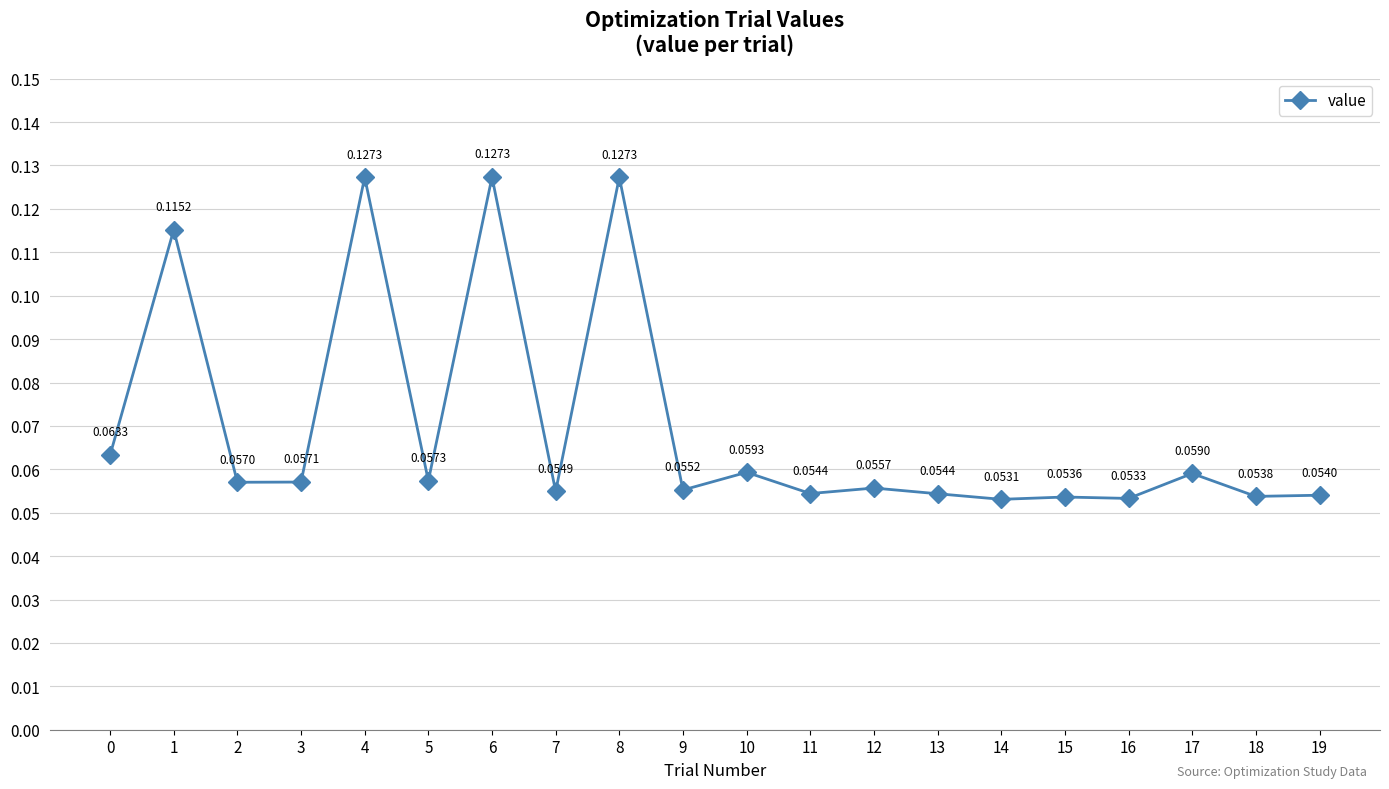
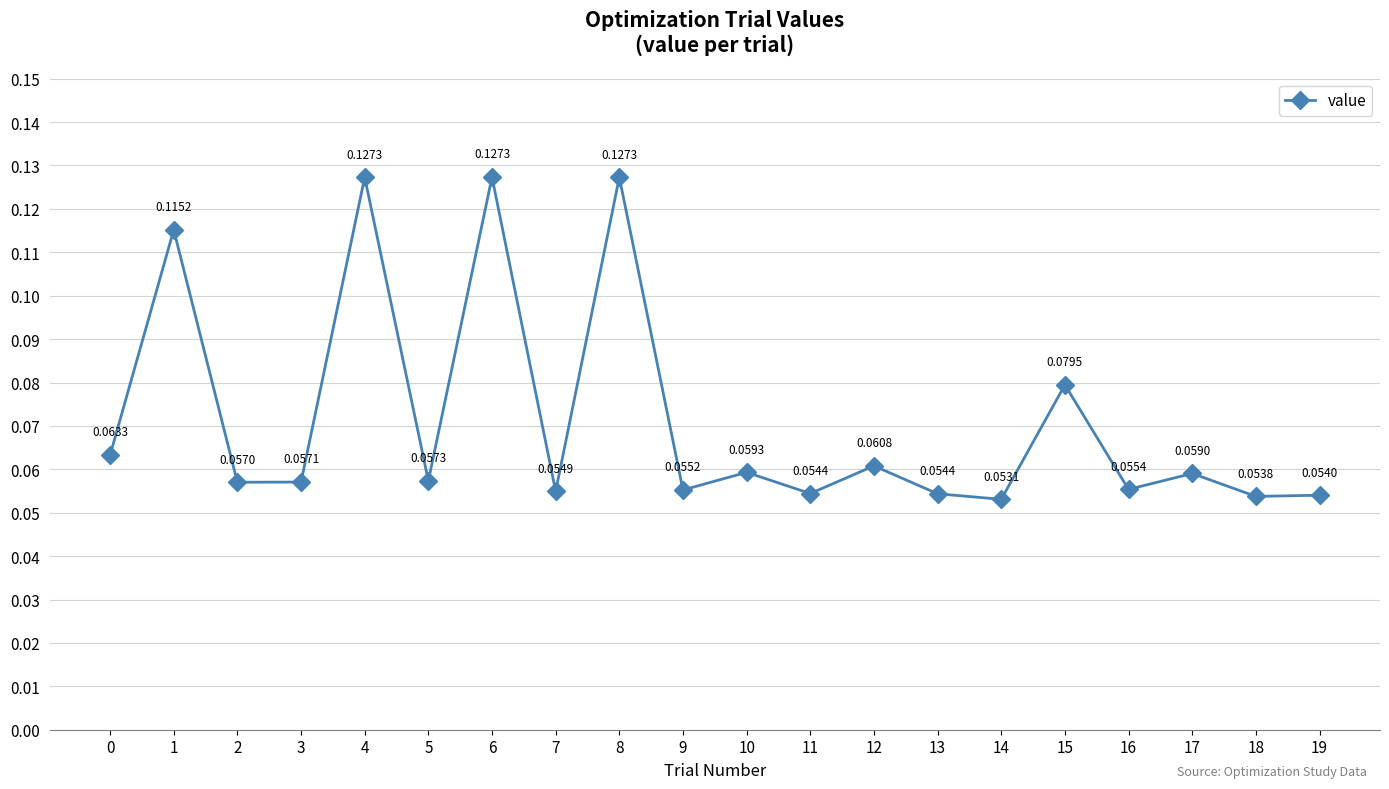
12: 0.0557 -> 0.0608
15: 0.0536 -> 0.0795
16: 0.0533 -> 0.0554
